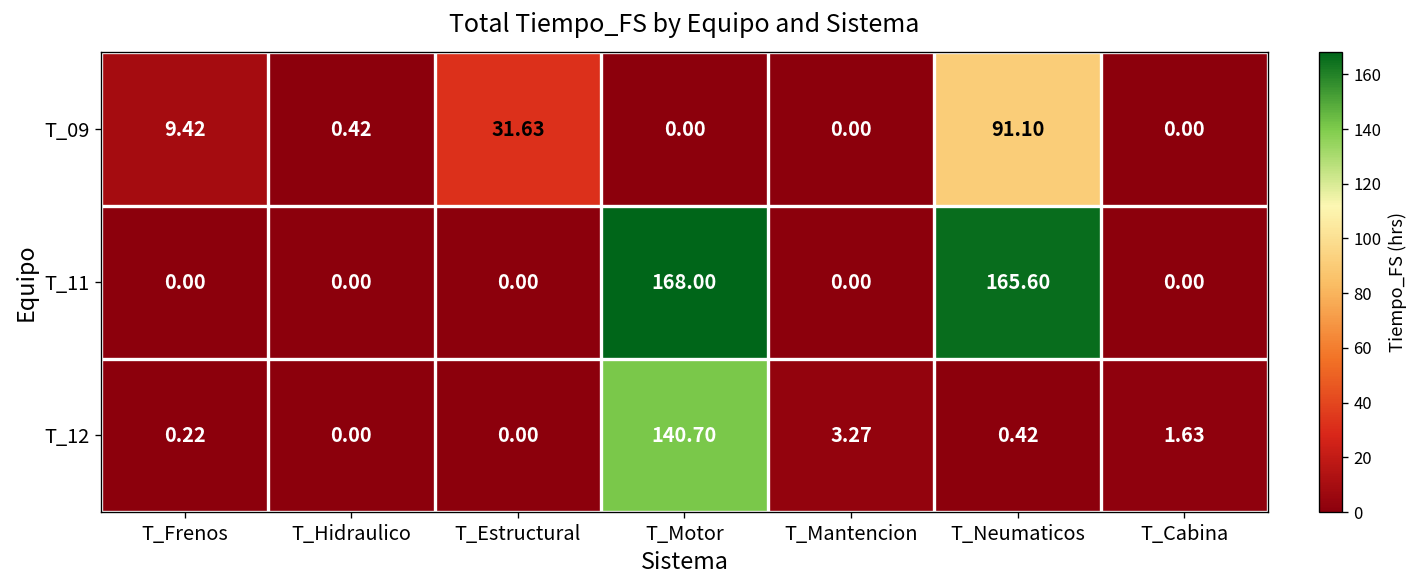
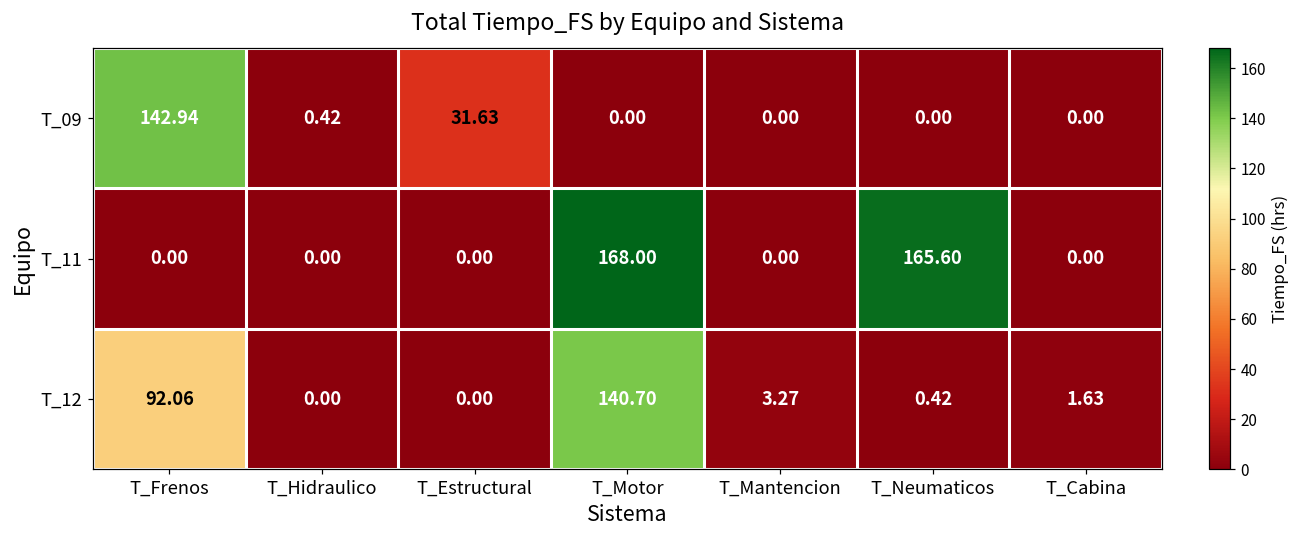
T_09, T_Frenos: 9.42 -> 142.94
T_09, T_Neumaticos: 91.10 -> 0.00
T_12, T_Frenos: 0.22 -> 92.06
